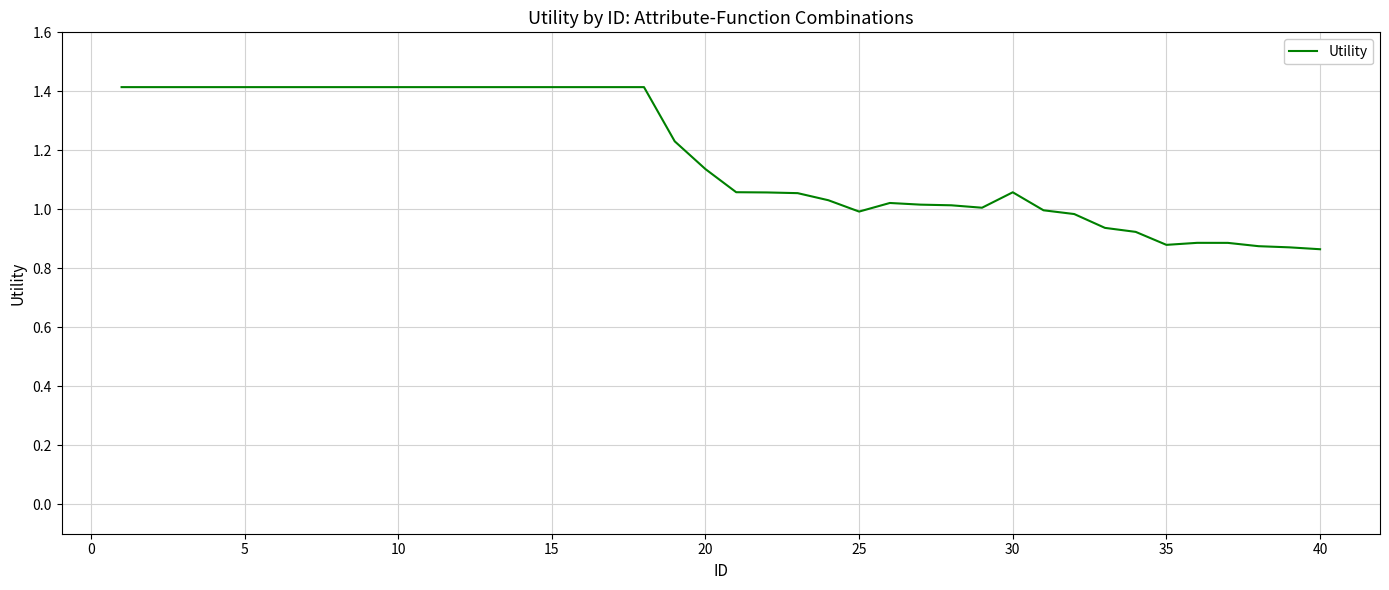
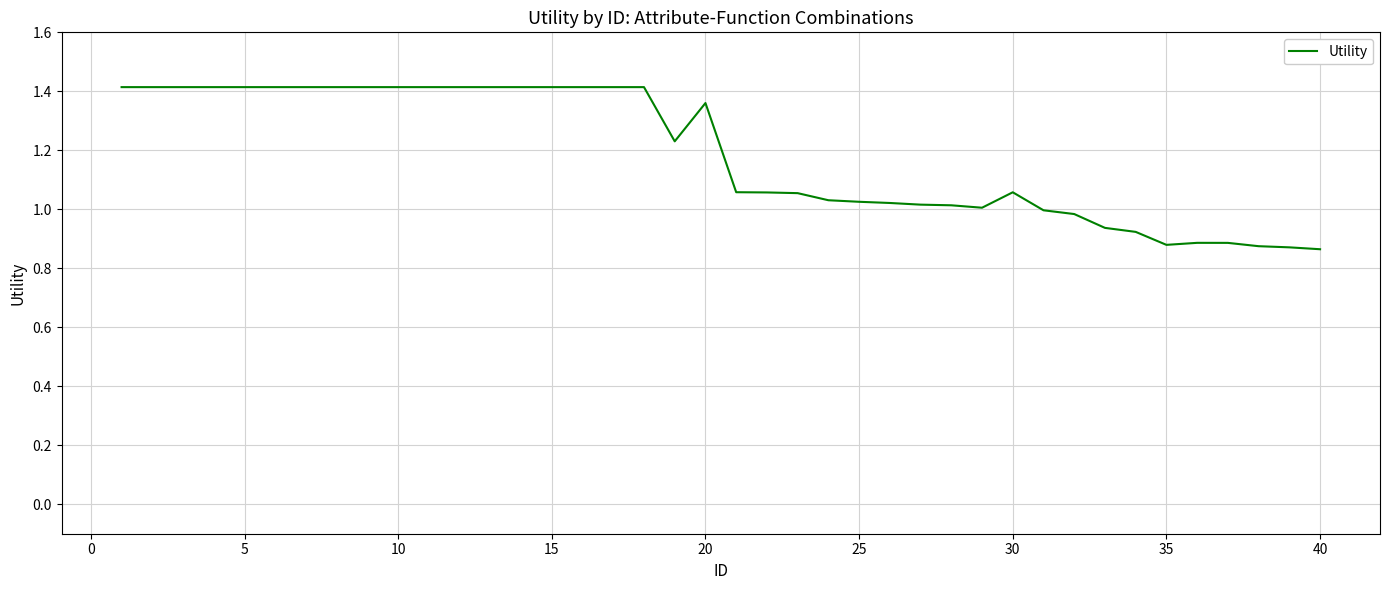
20: 1.14 -> 1.36
25: 0.99 -> 1.03
